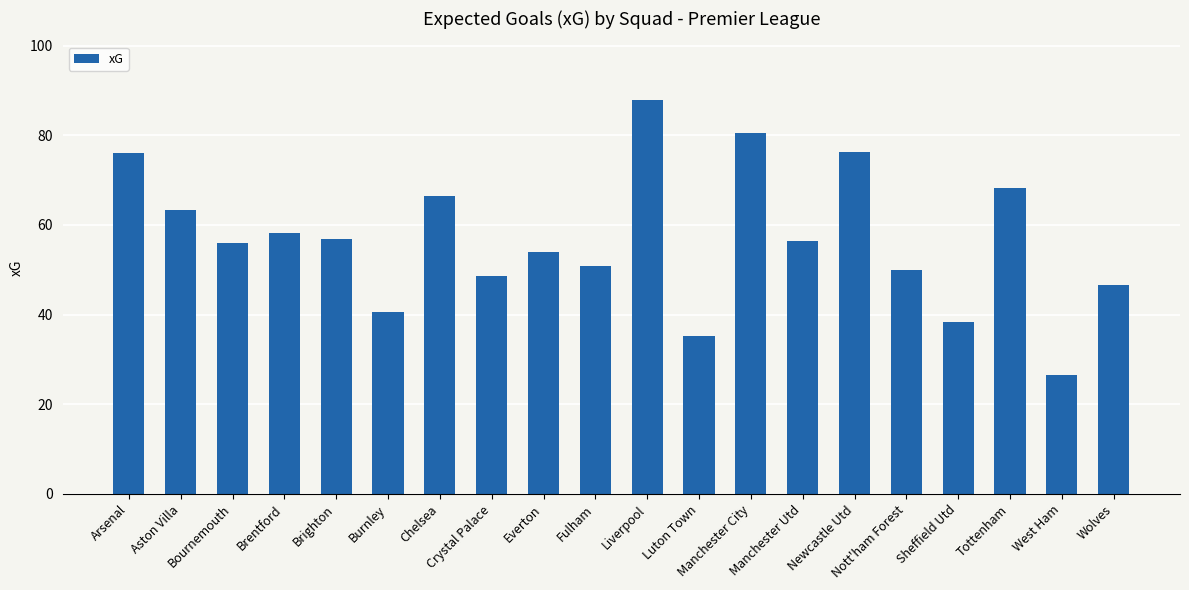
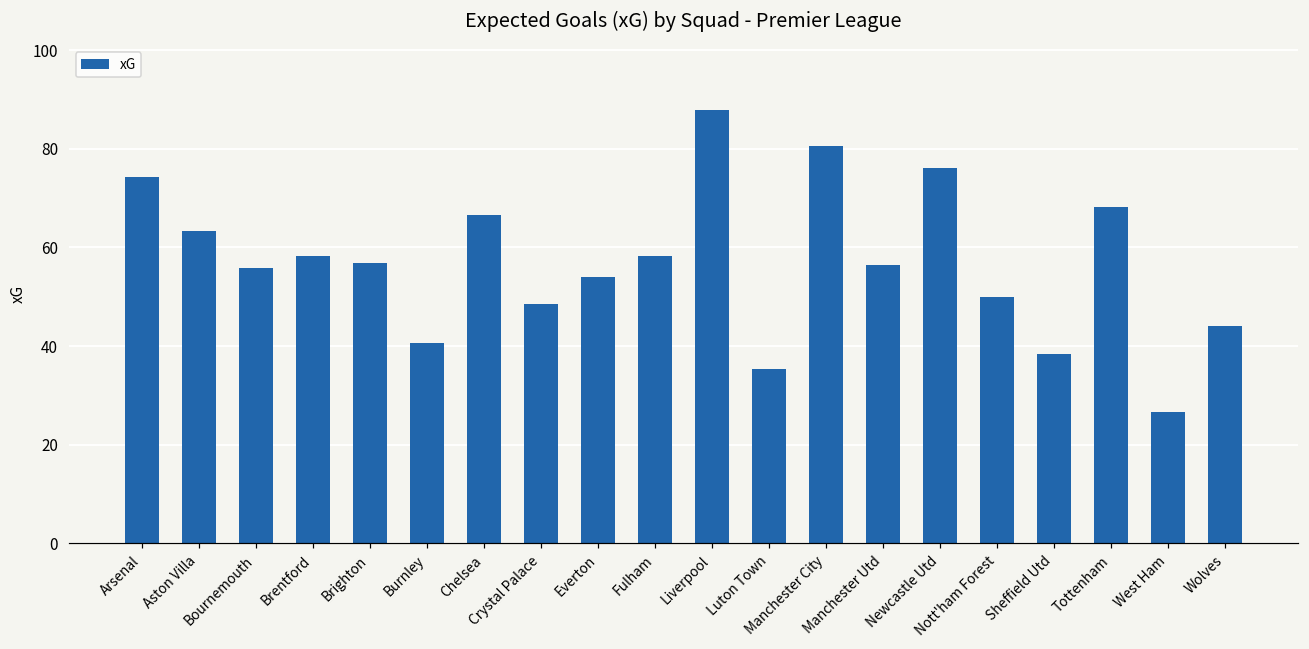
Arsenal: 76 -> 74
Fulham: 51 -> 58
Wolves: 47 -> 44
